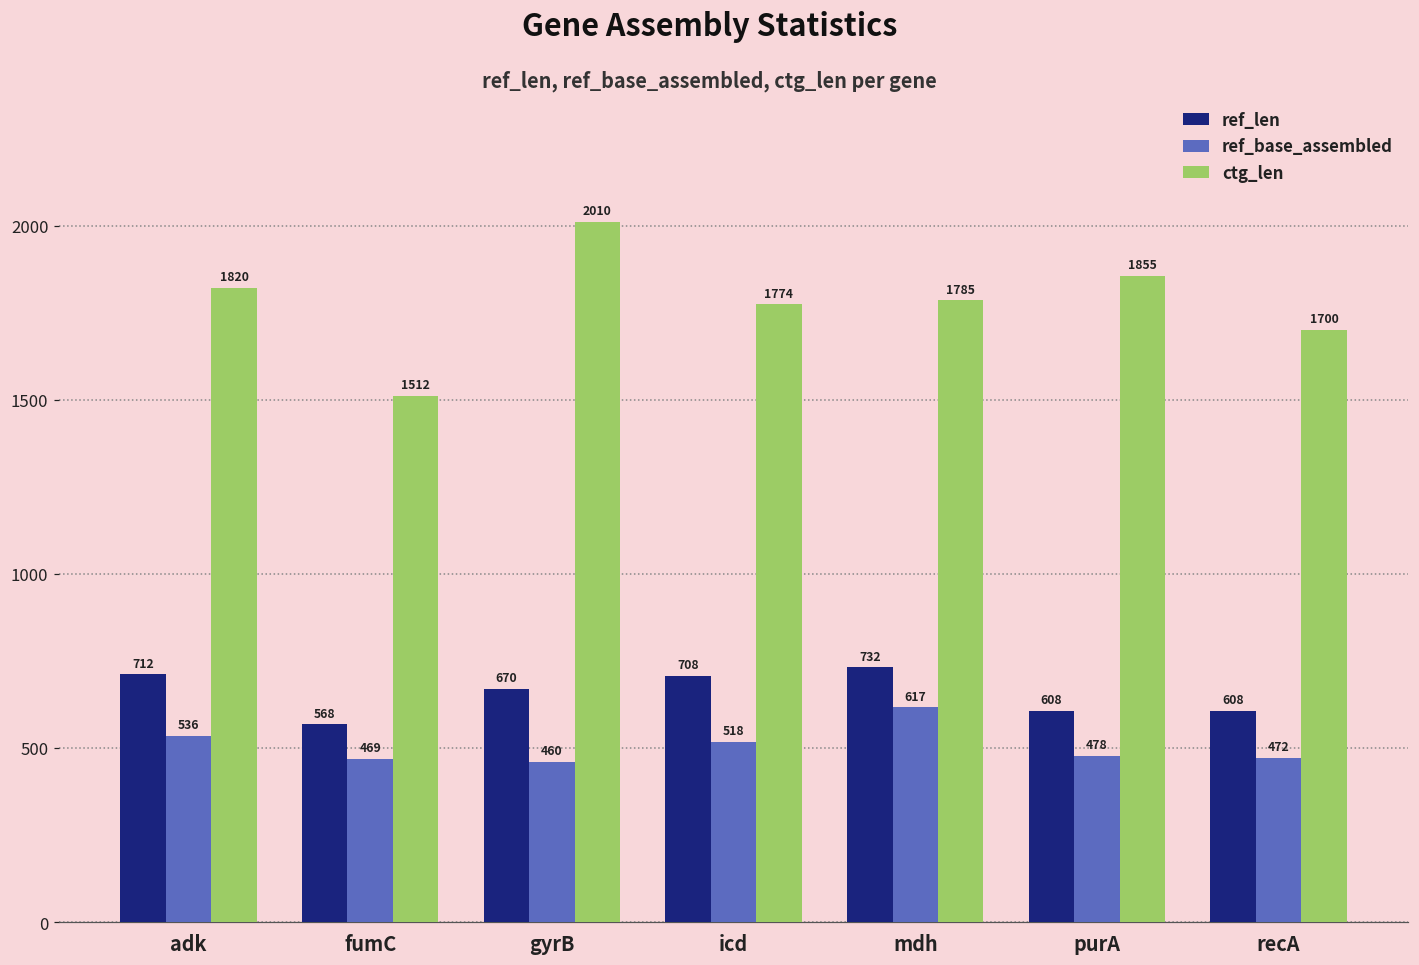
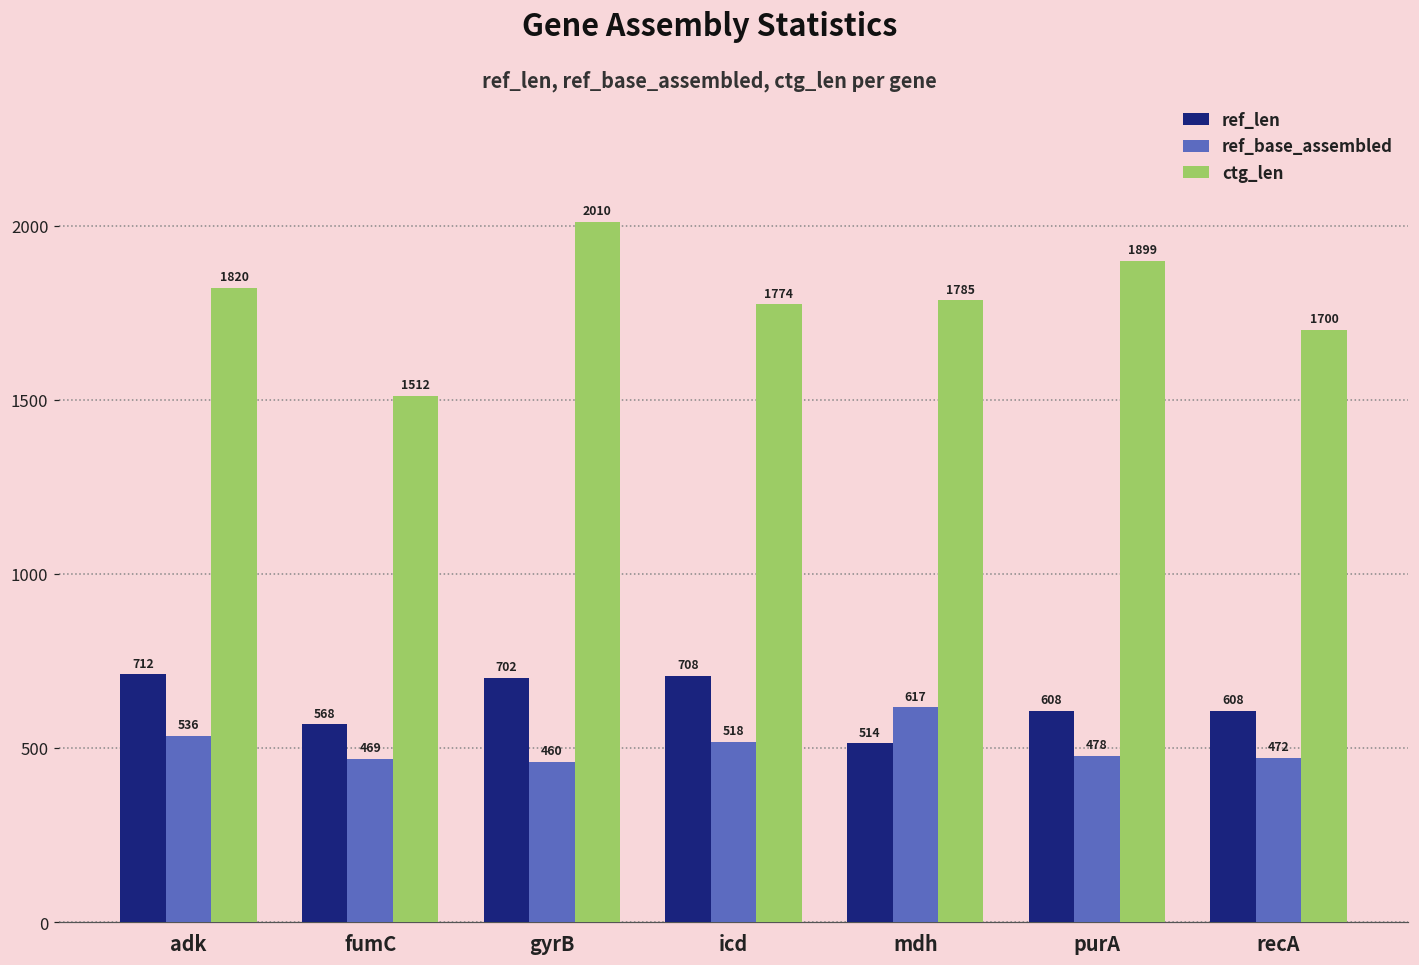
ref_len, gyrB: 670 -> 702
ref_len, mdh: 732 -> 514
ctg_len, purA: 1855 -> 1899
